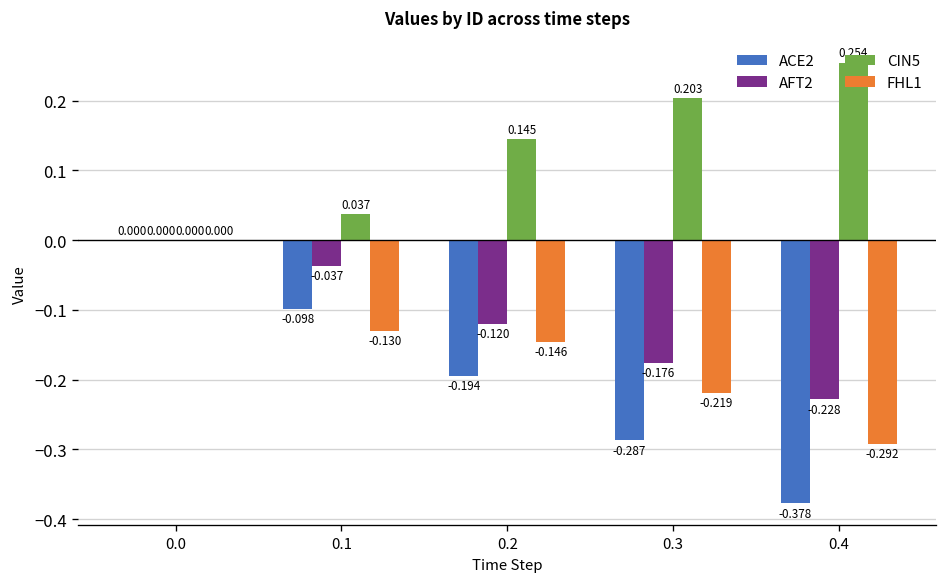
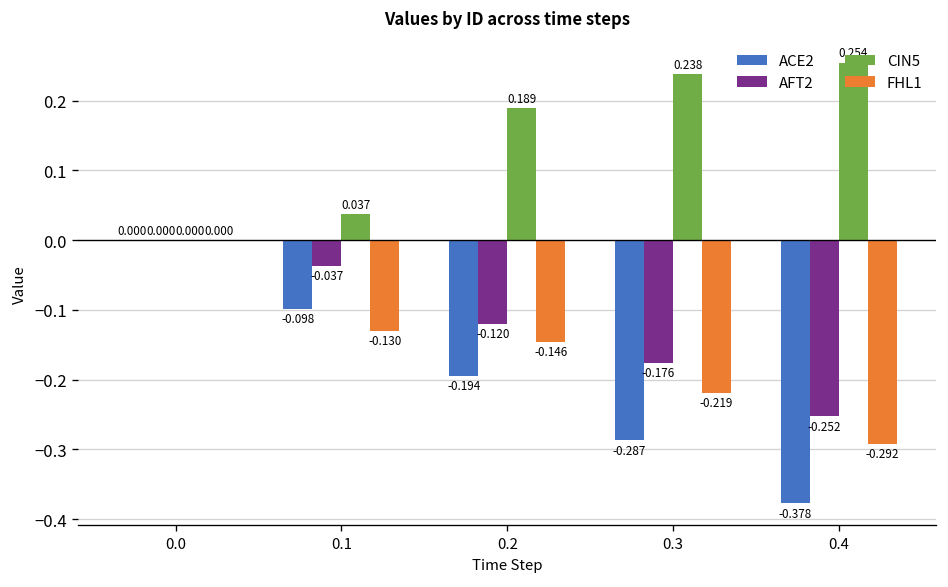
CIN5, 0.2: 0.145 -> 0.189
CIN5, 0.3: 0.203 -> 0.238
AFT2, 0.4: -0.228 -> -0.252
